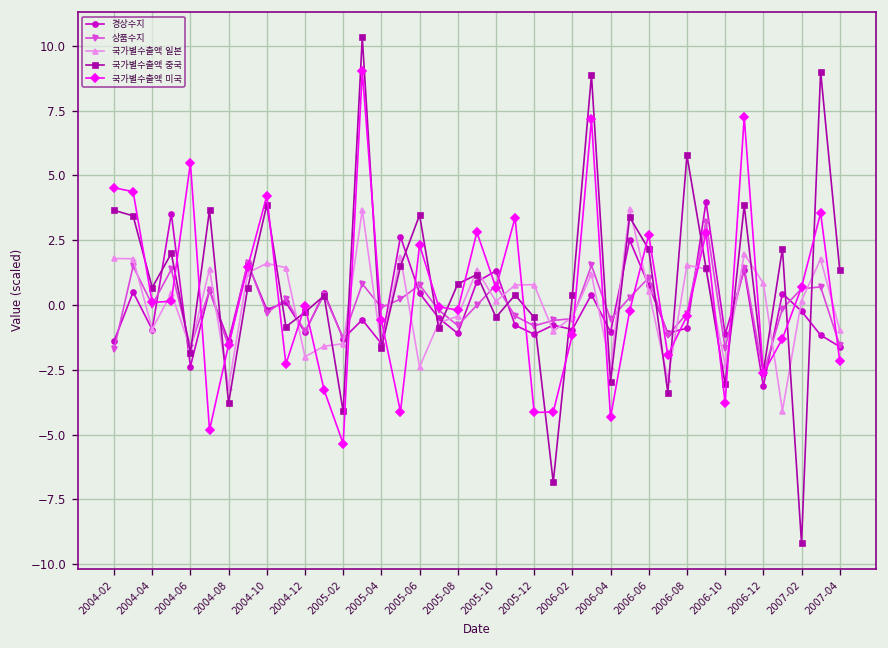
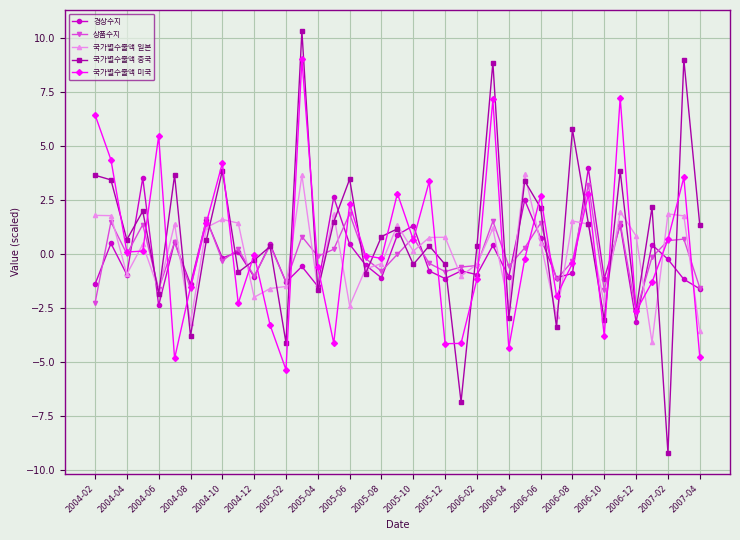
상품수지, 2004-02: -1.7 -> -2.3
국가별수출액 미국, 2004-02: 4.5 -> 6.5
상품수지, 2005-06: 0.8 -> 1.9
상품수지, 2006-06: 1.1 -> 1.4
국가별수출액 일본, 2007-02: 0.2 -> 1.9
국가별수출액 일본, 2007-04: -1.0 -> -3.5
국가별수출액 미국, 2007-04: -2.1 -> -4.7
